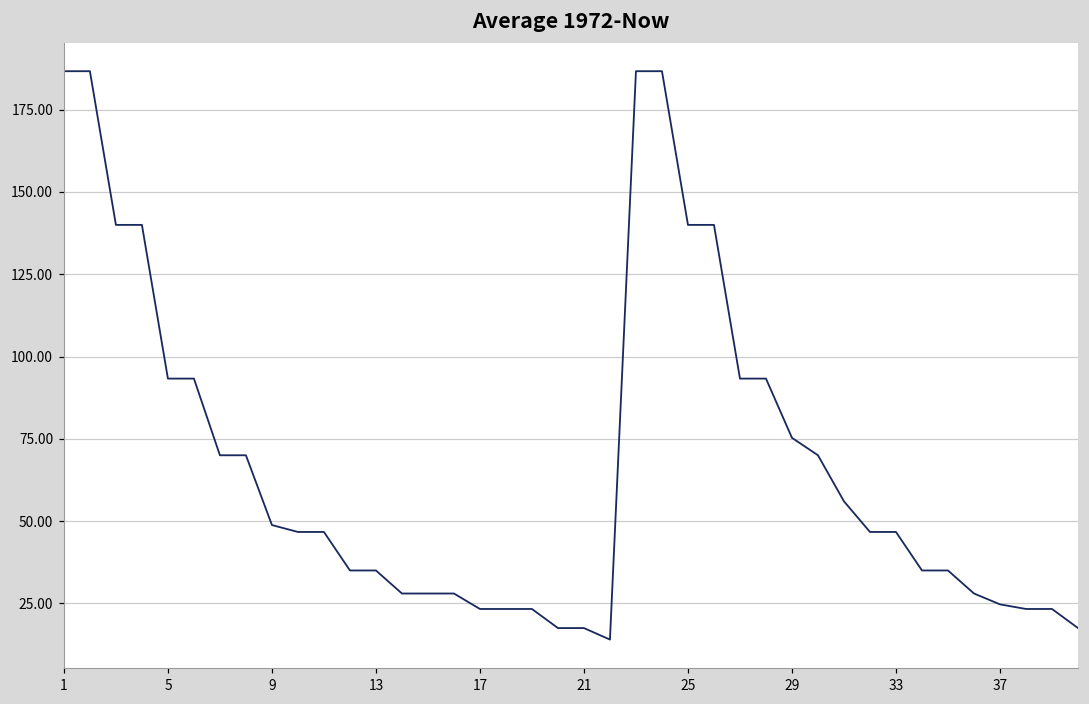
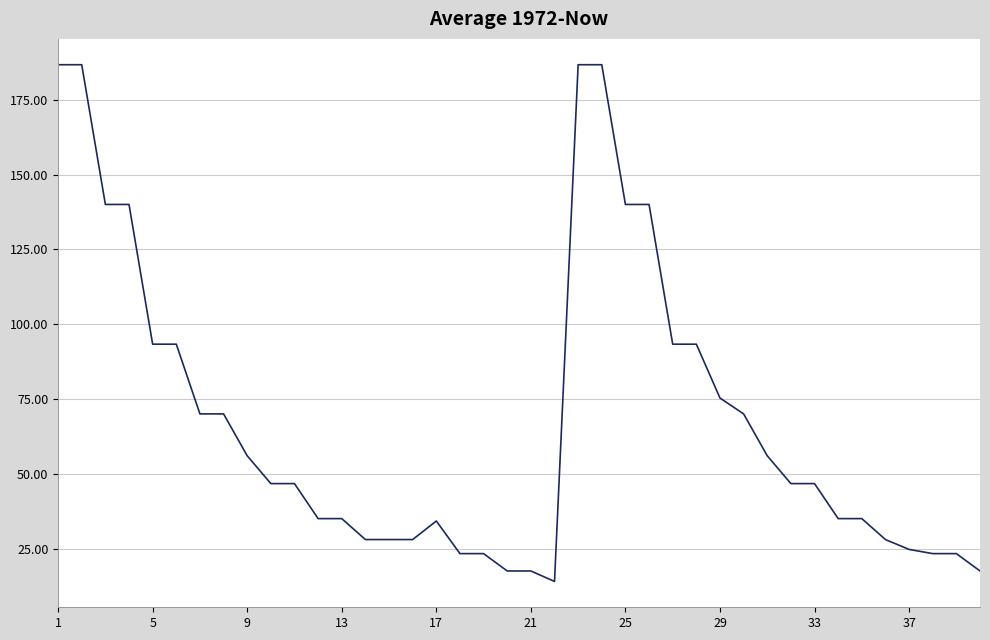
9: 49 -> 56
17: 23 -> 34
